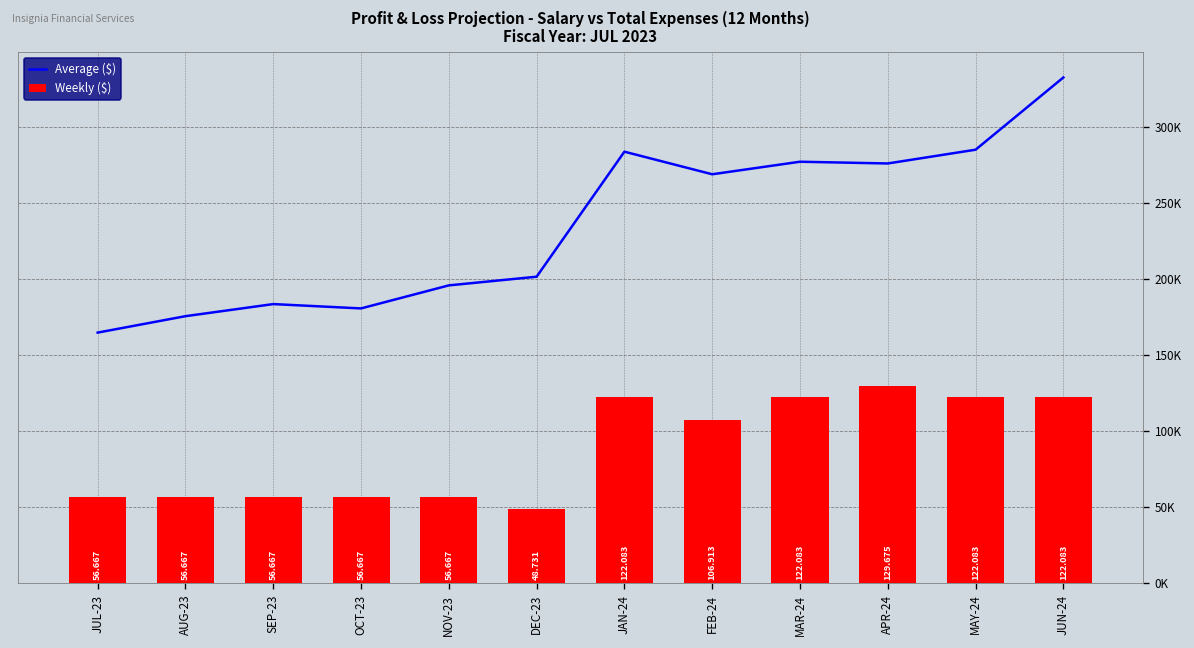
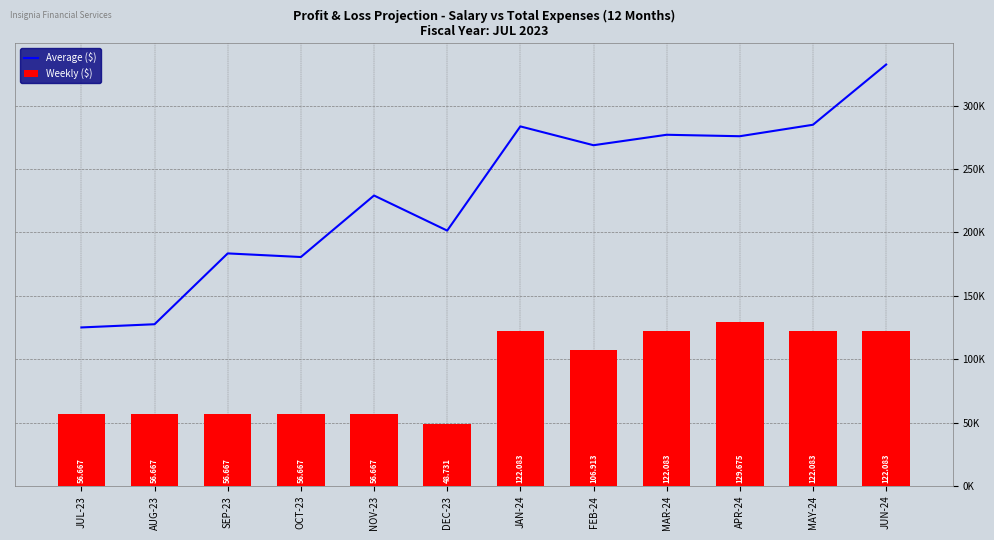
Average ($), JUL-23: 165000 -> 125000
Average ($), AUG-23: 176000 -> 128000
Average ($), NOV-23: 196000 -> 229000
